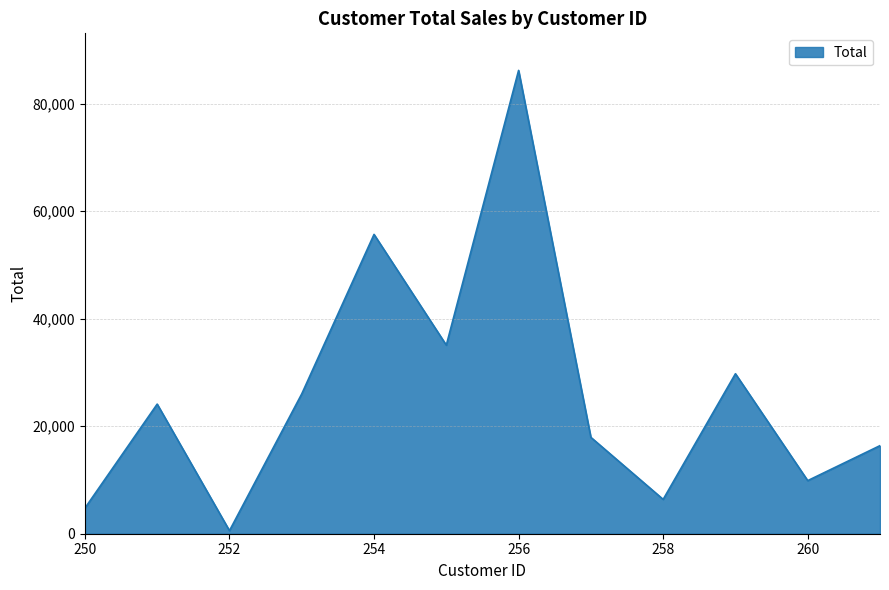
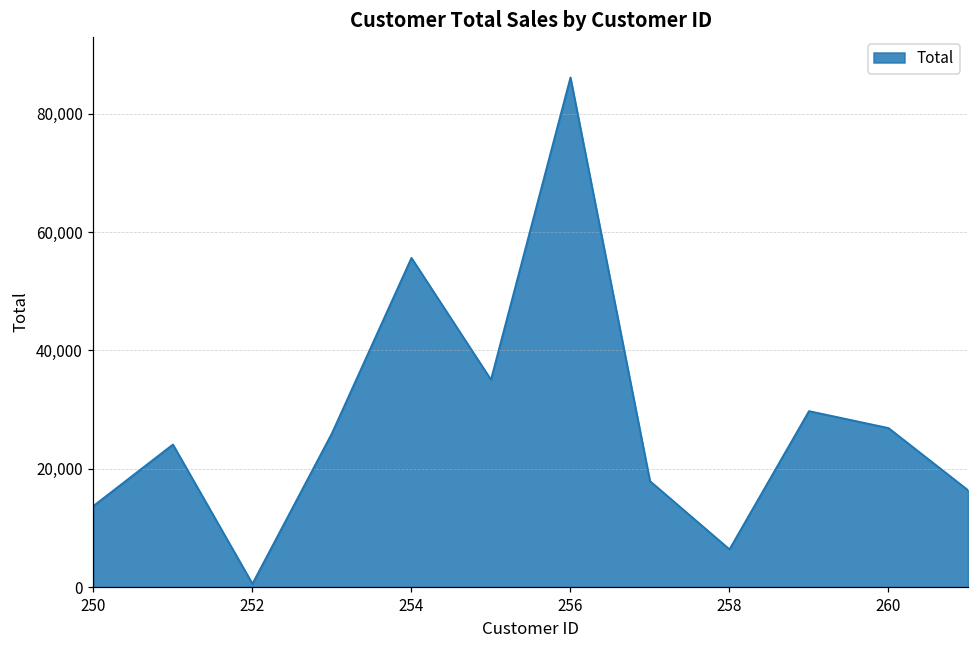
250: 5,000 -> 14,000
260: 10,000 -> 27,000
